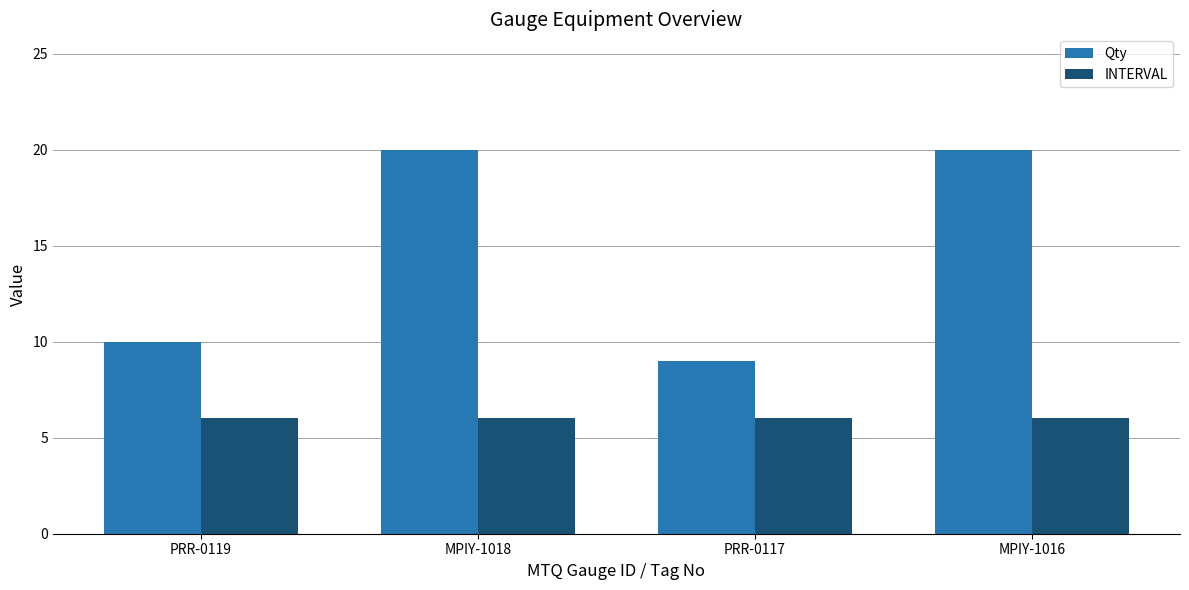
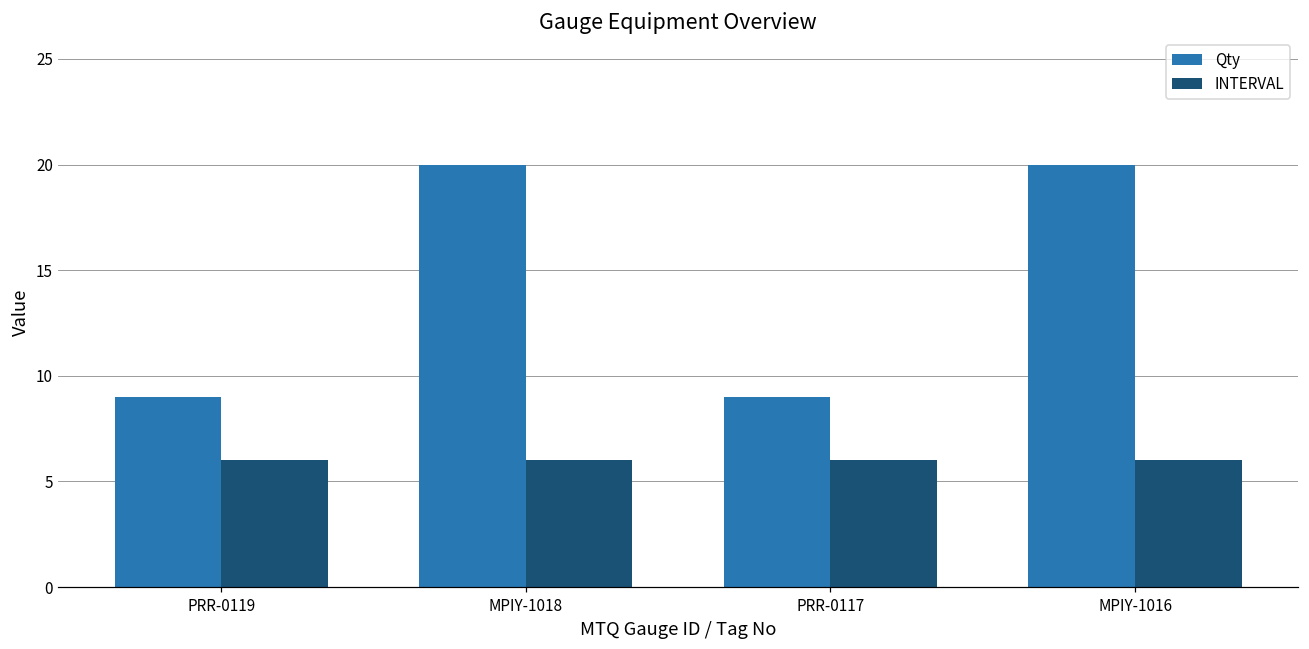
Qty, PRR-0119: 10 -> 9
